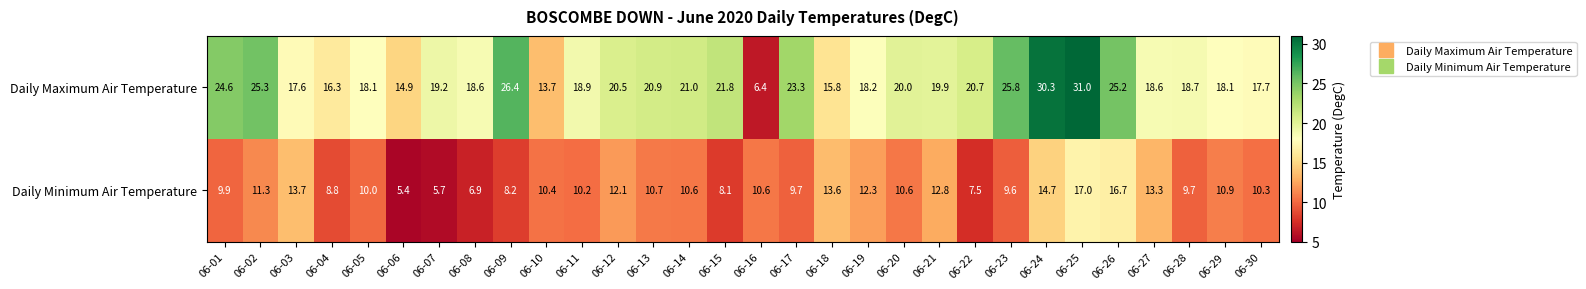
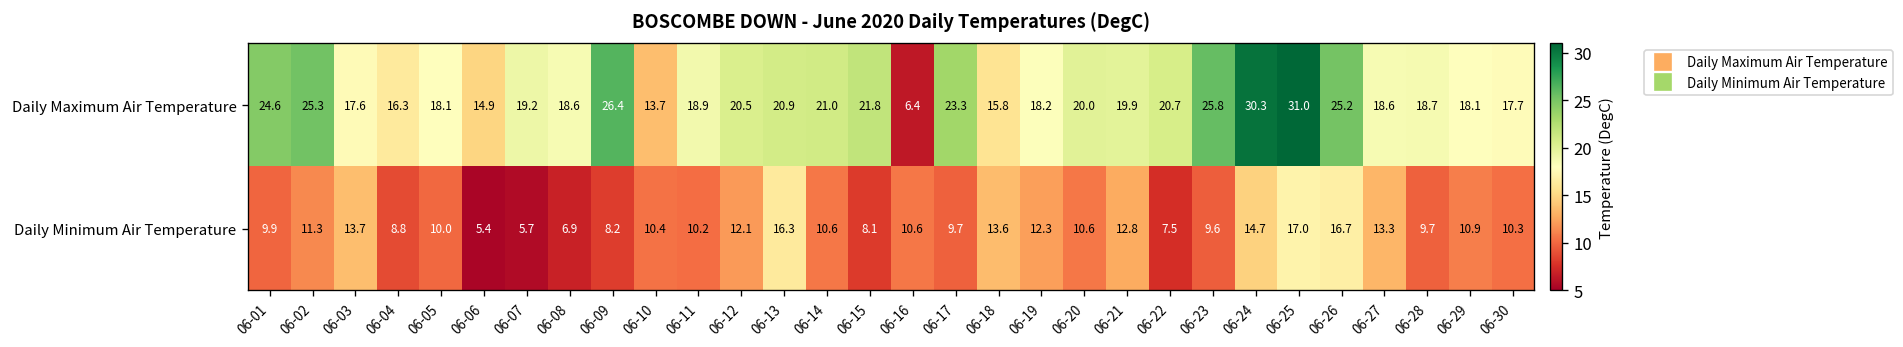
Daily Minimum Air Temperature, 06-13: 10.7 -> 16.3
